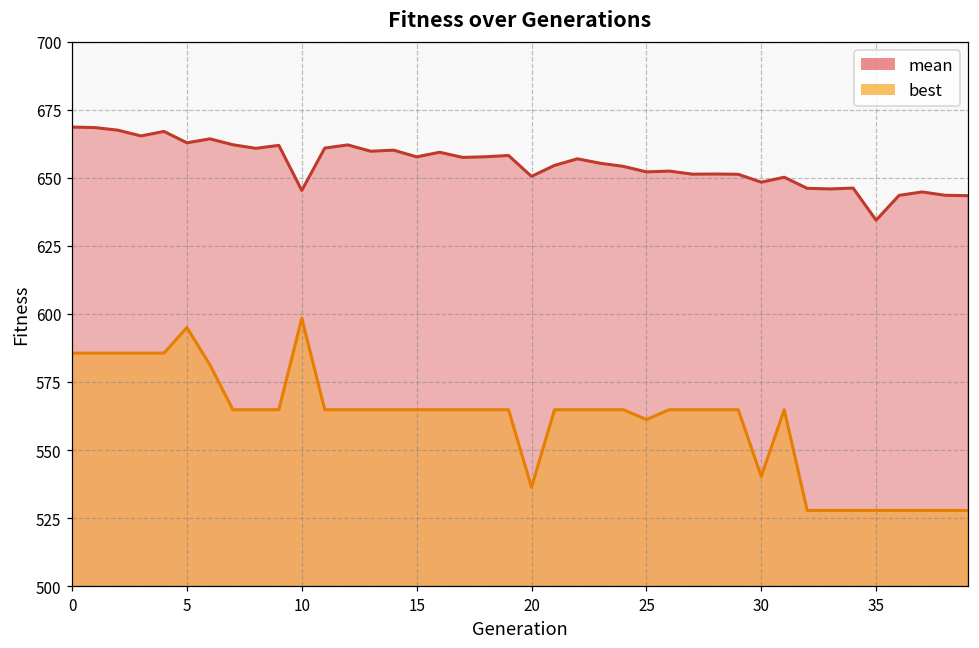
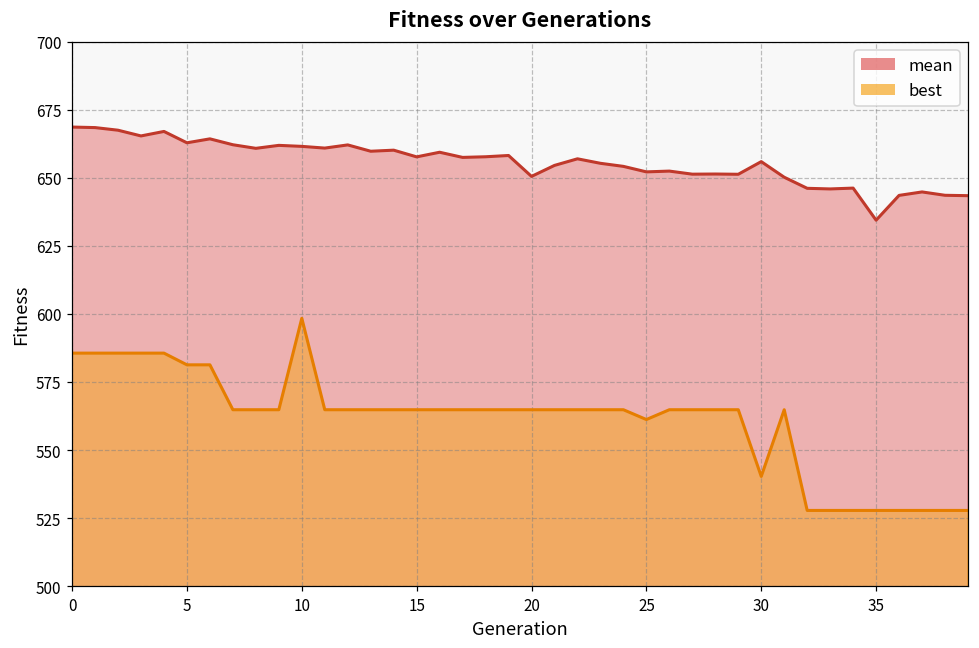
best, 5: 595 -> 581
mean, 10: 645 -> 662
best, 20: 536 -> 565
mean, 30: 648 -> 656
